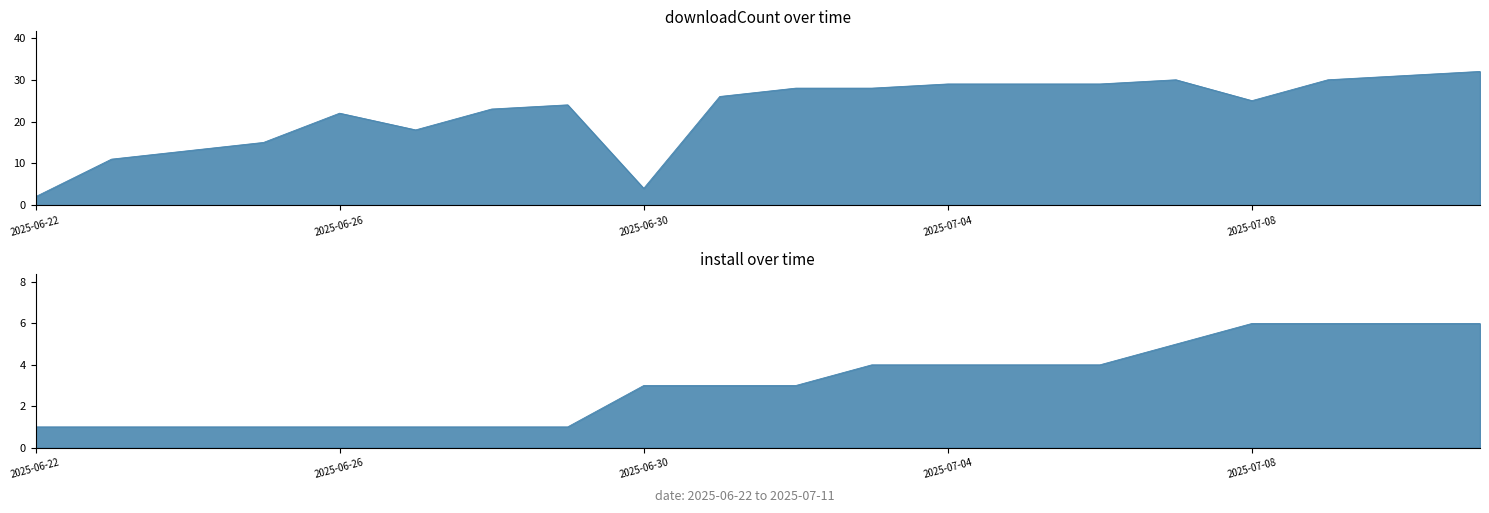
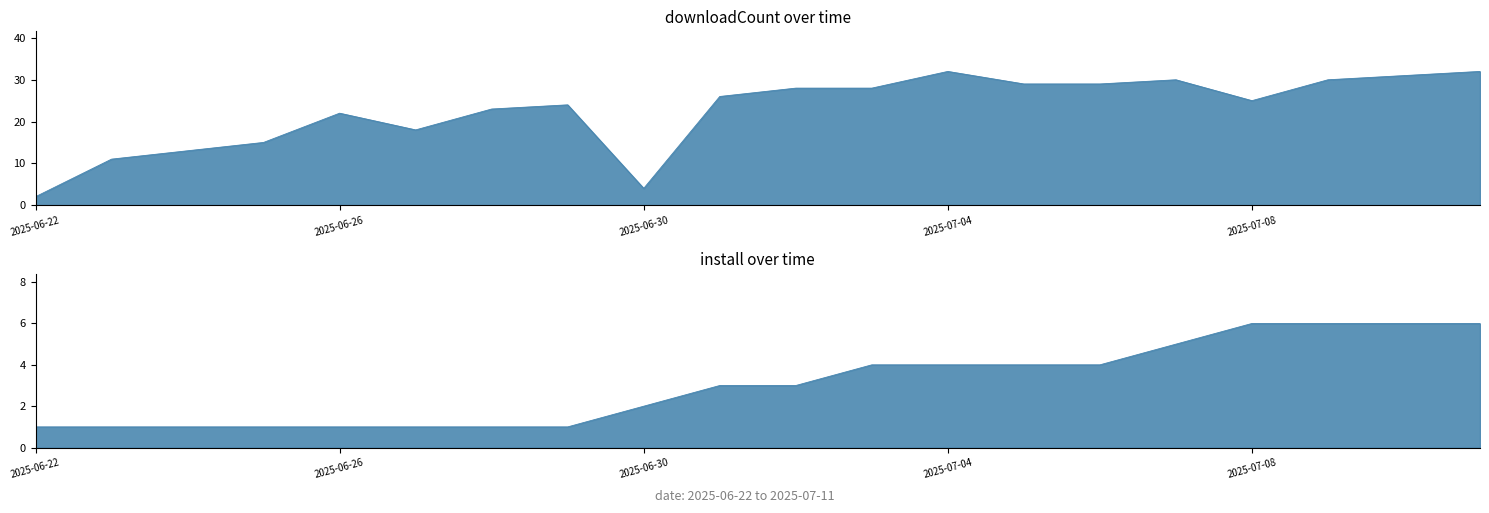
downloadCount over time, 2025-07-04: 29 -> 32
install over time, 2025-06-30: 3 -> 2
